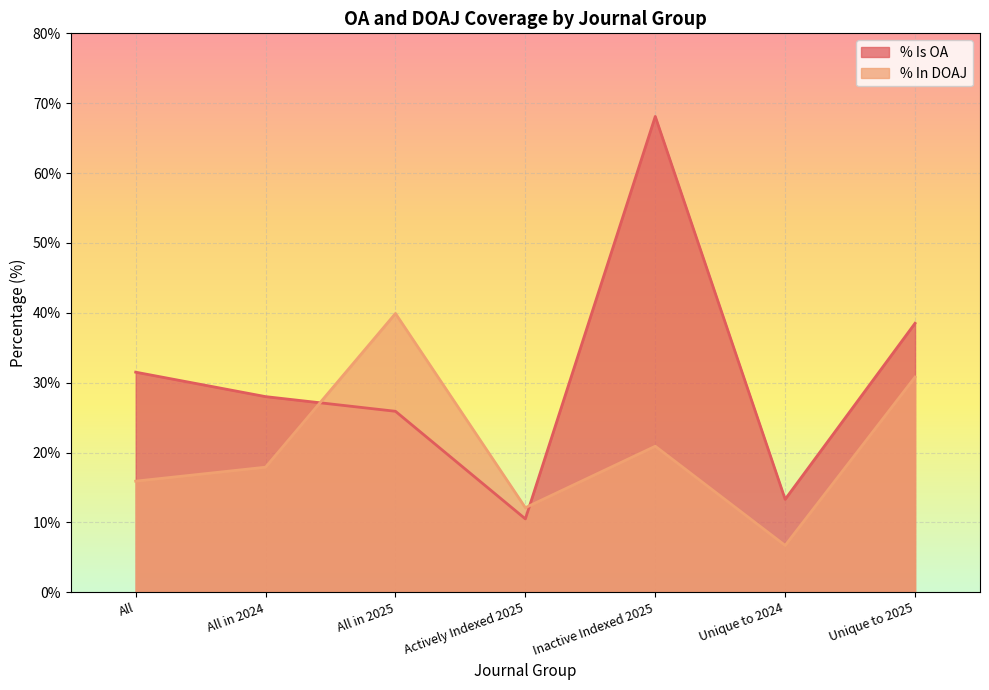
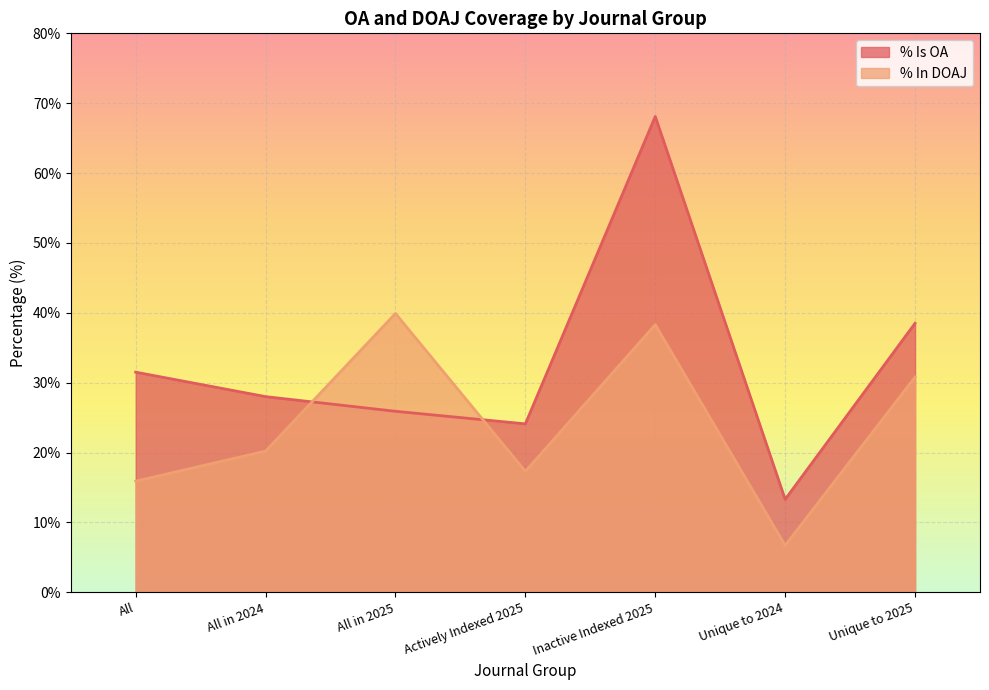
% In DOAJ, All in 2024: 18% -> 20%
% Is OA, Actively Indexed 2025: 11% -> 24%
% In DOAJ, Actively Indexed 2025: 12% -> 17%
% In DOAJ, Inactive Indexed 2025: 21% -> 38%
